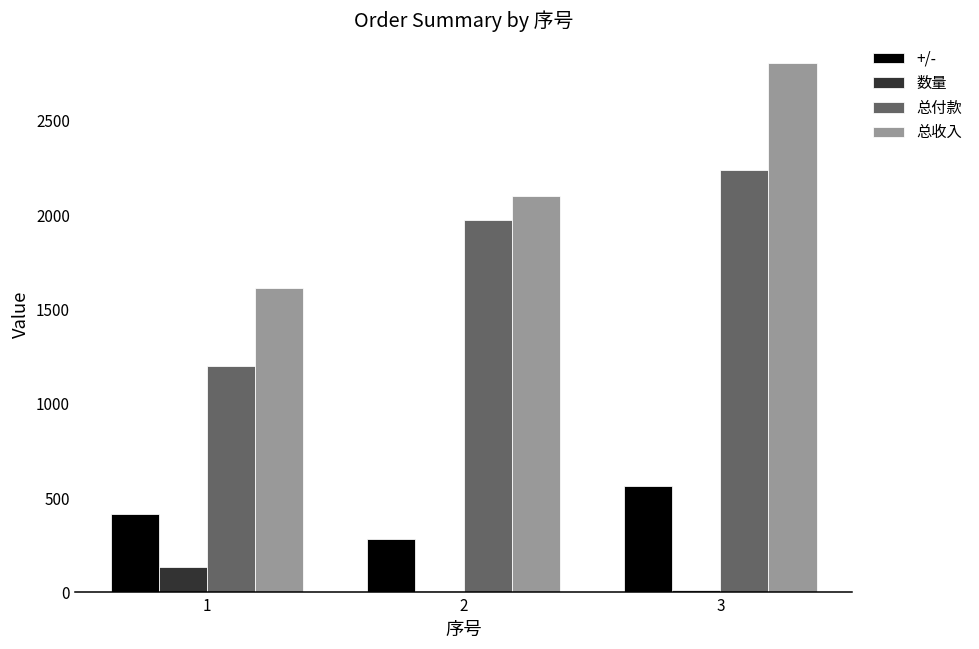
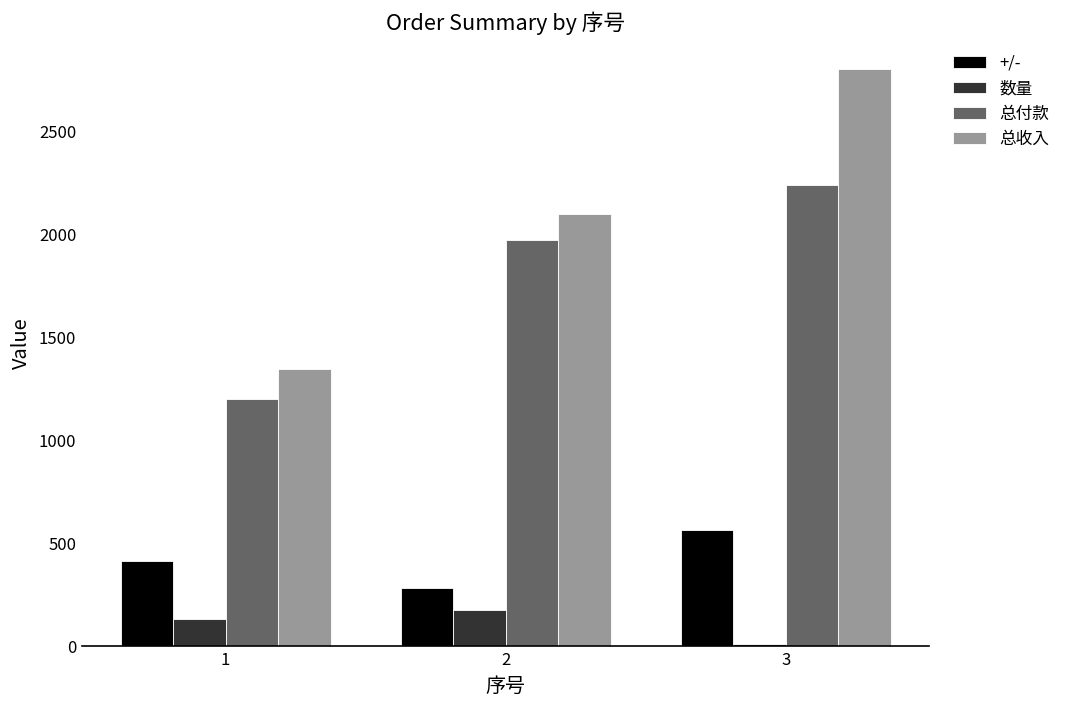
总收入, 1: 1620 -> 1350
数量, 2: 10 -> 180
